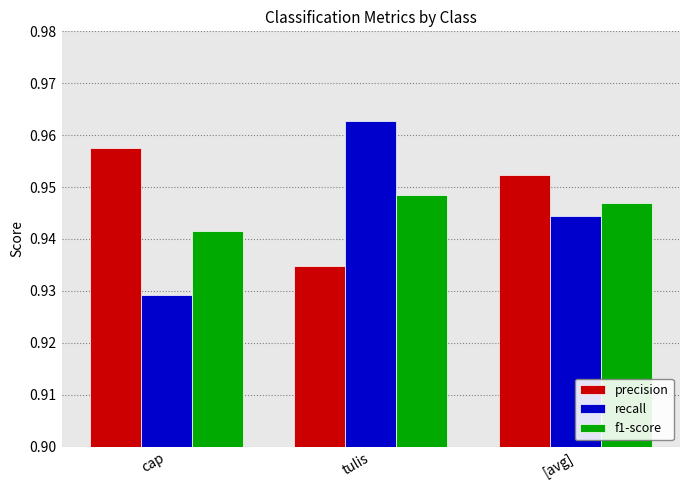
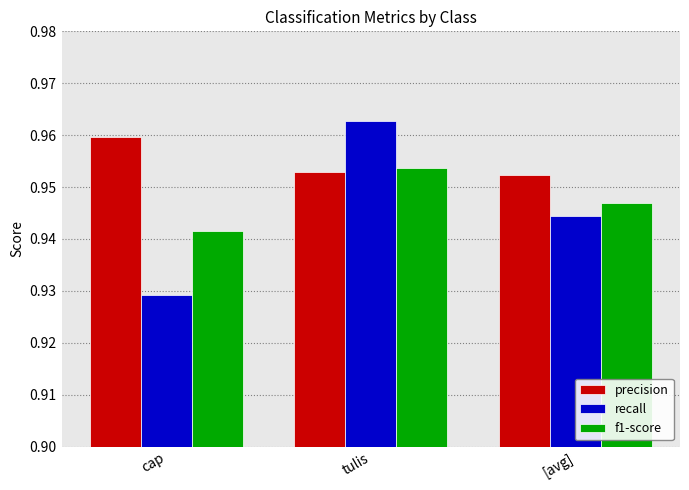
precision, cap: 0.958 -> 0.960
precision, tulis: 0.935 -> 0.953
f1-score, tulis: 0.949 -> 0.954
